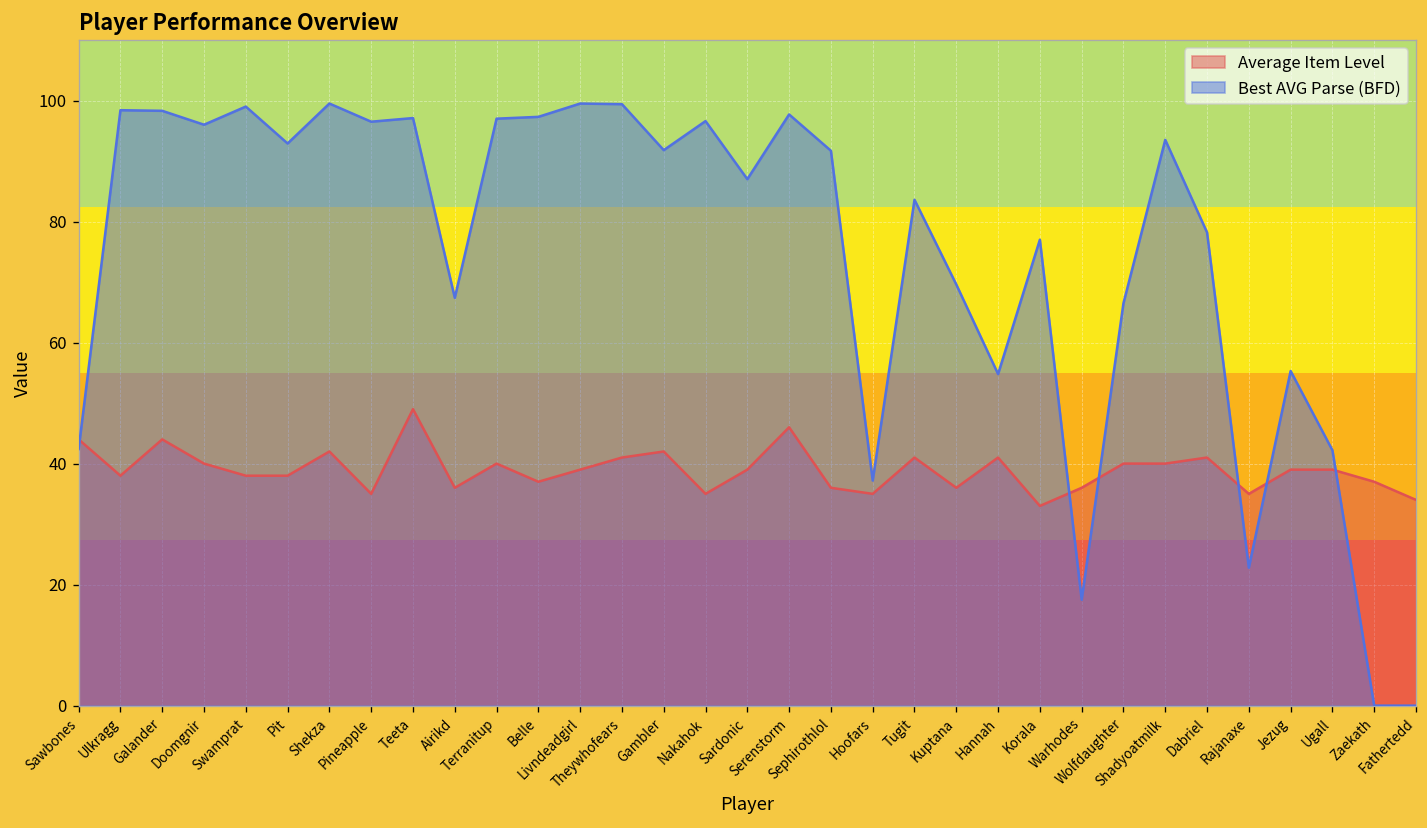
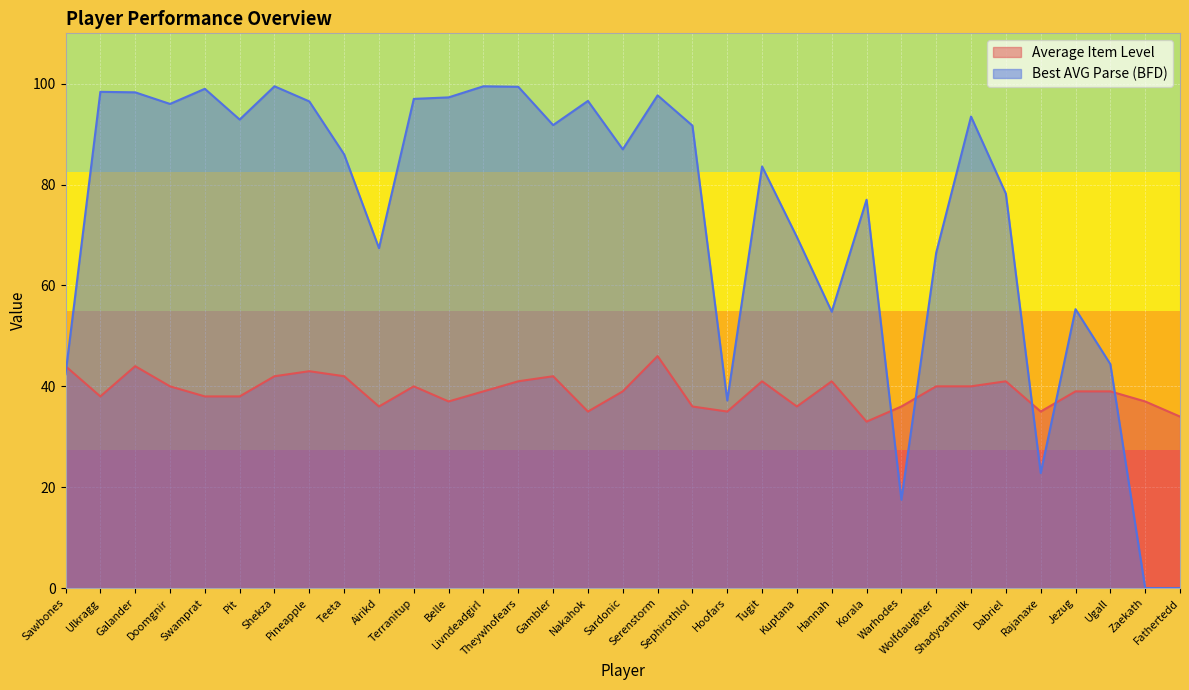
Average Item Level, Pineapple: 35 -> 43
Average Item Level, Teeta: 49 -> 42
Best AVG Parse (BFD), Teeta: 97 -> 86
Best AVG Parse (BFD), Ugall: 42 -> 44
